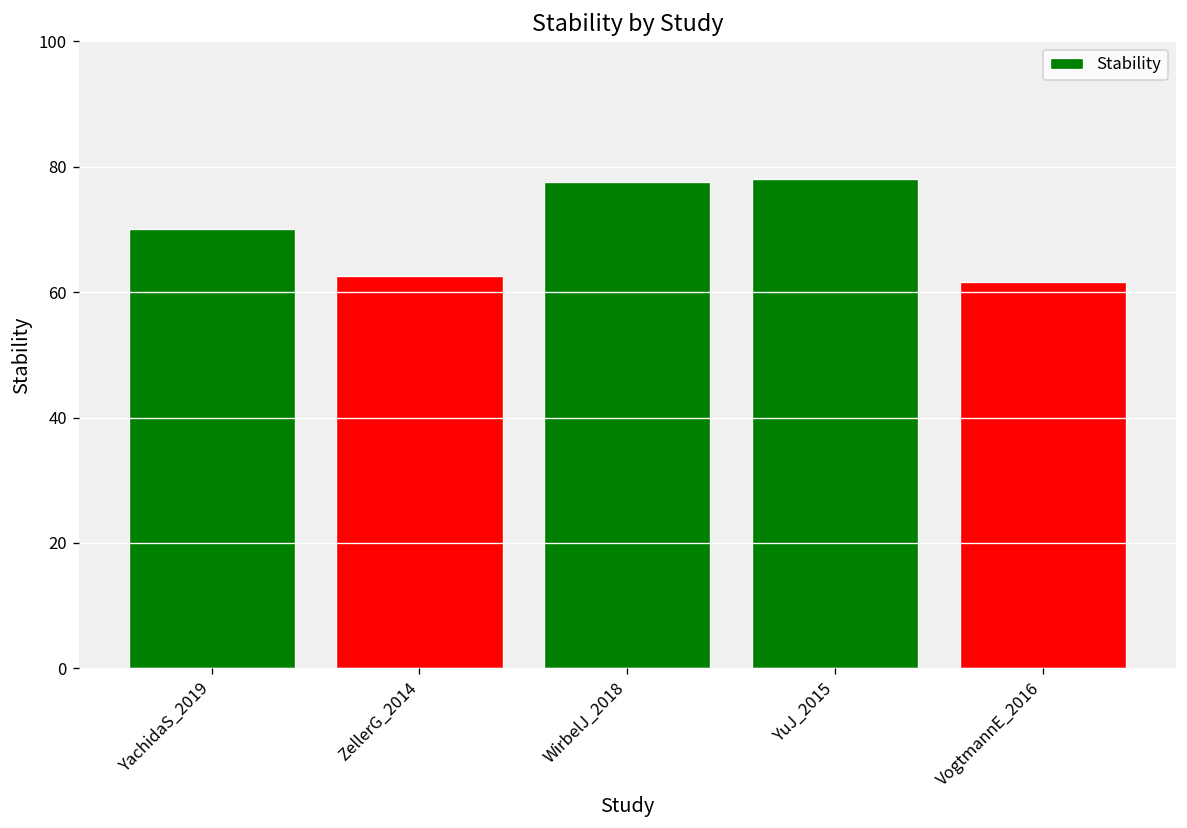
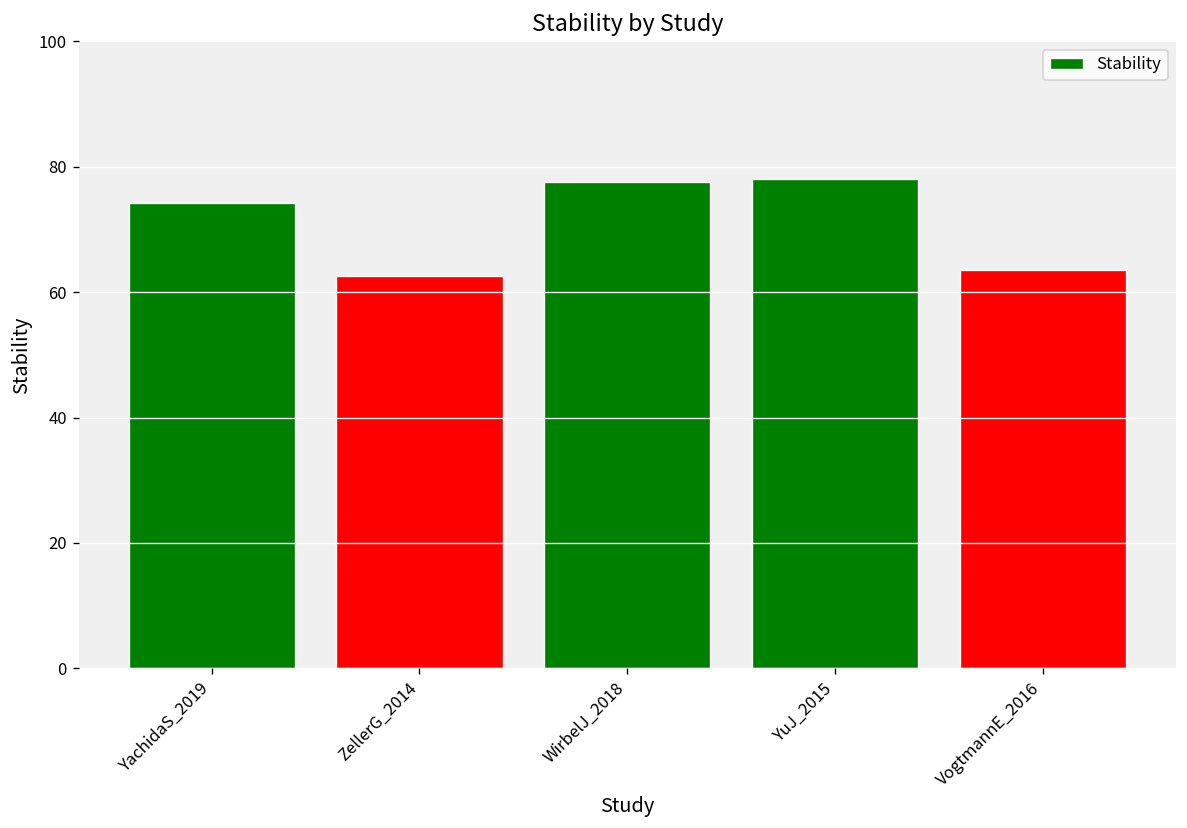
YachidaS_2019: 70 -> 74
VogtmannE_2016: 62 -> 64
